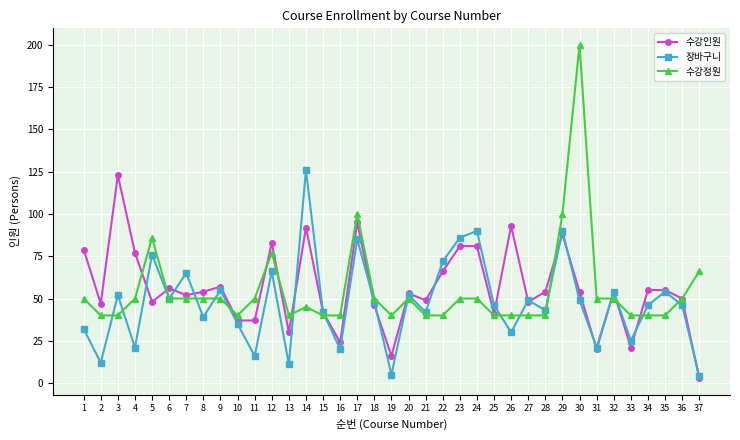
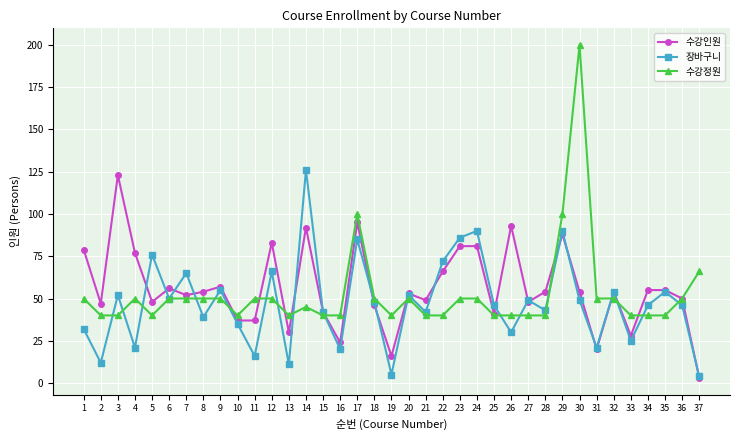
수강정원, 5: 86 -> 40
수강정원, 12: 77 -> 50
수강인원, 33: 21 -> 28
